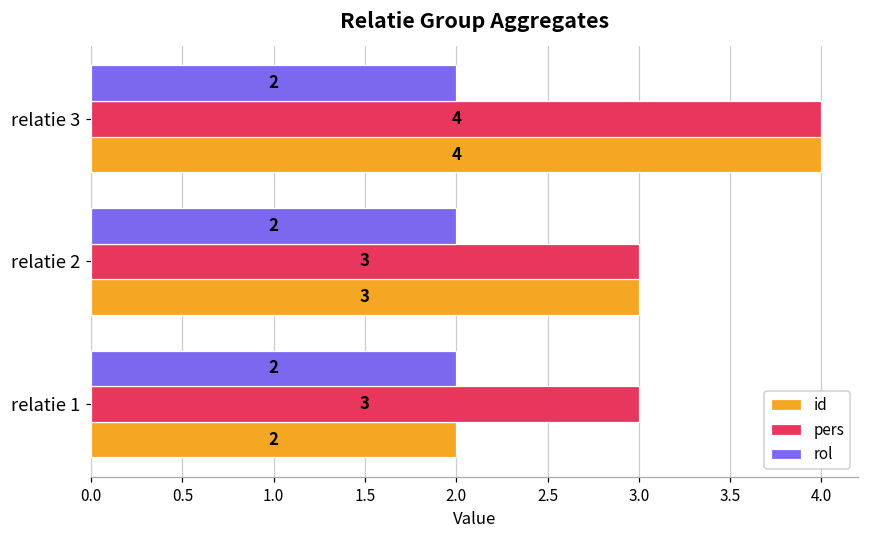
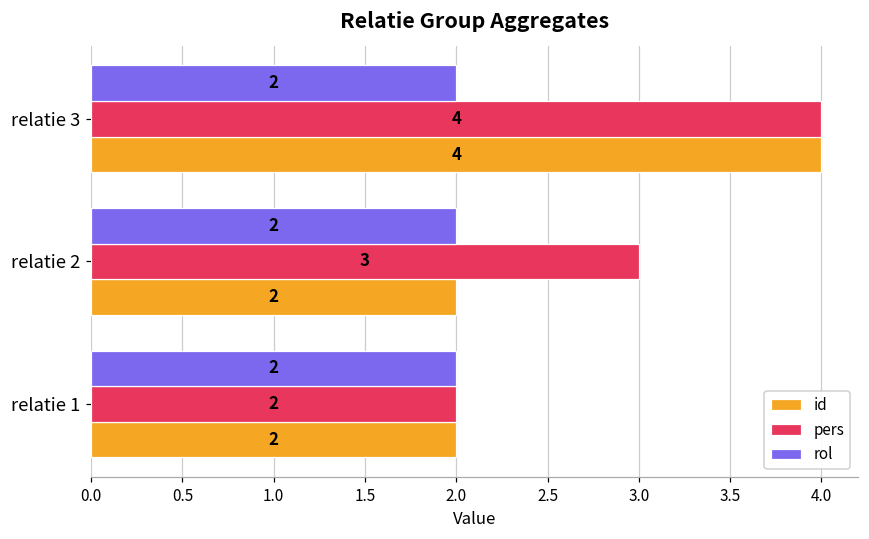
id, relatie 2: 3 -> 2
pers, relatie 1: 3 -> 2
